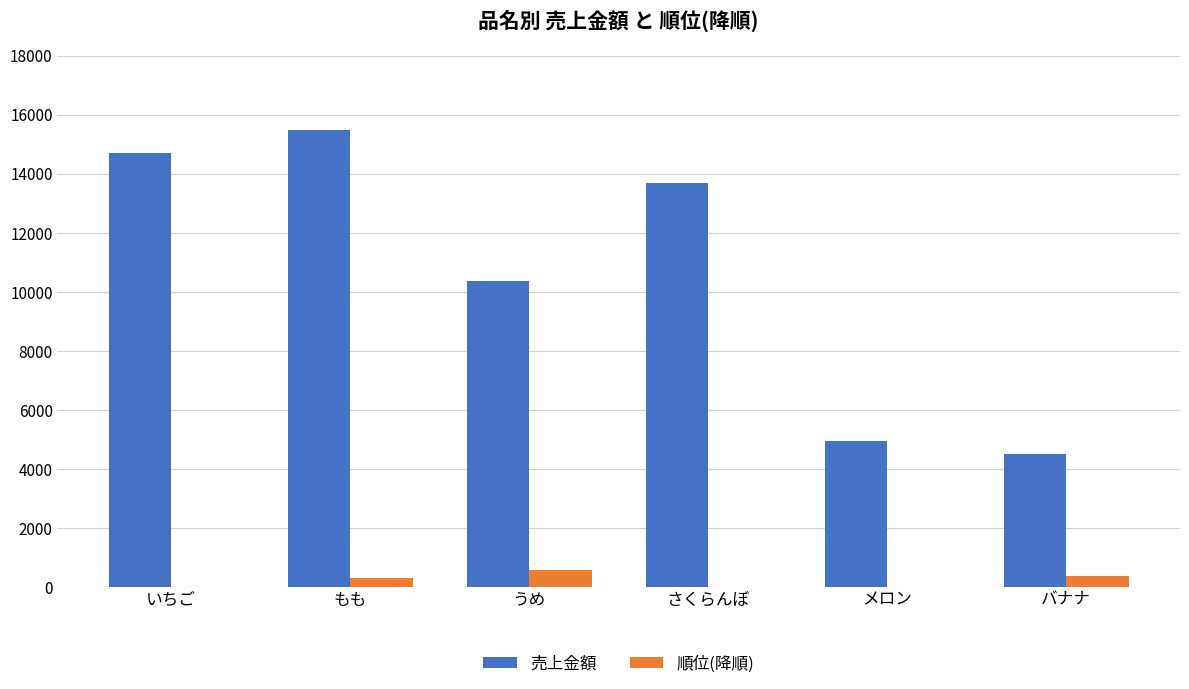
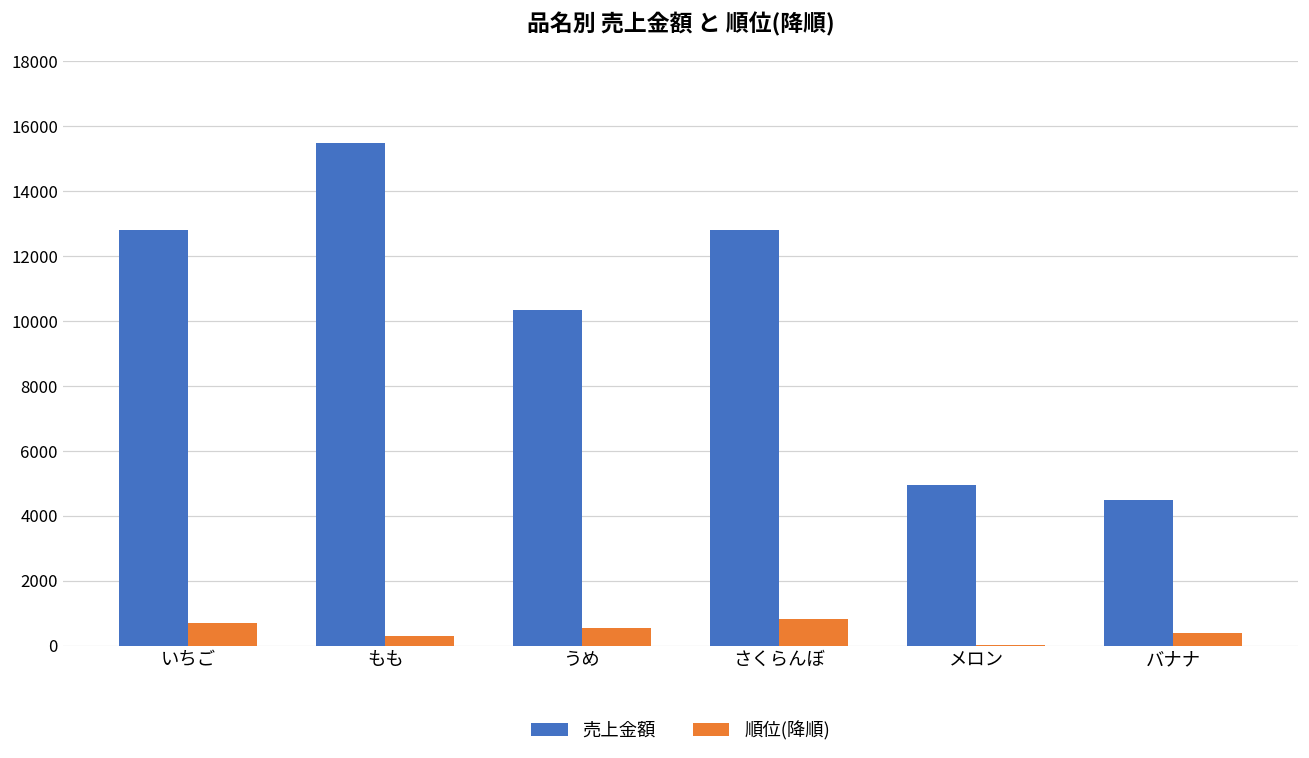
売上金額, いちご: 14700 -> 12800
順位(降順), いちご: 0 -> 700
売上金額, さくらんぼ: 13700 -> 12800
順位(降順), さくらんぼ: 0 -> 800
